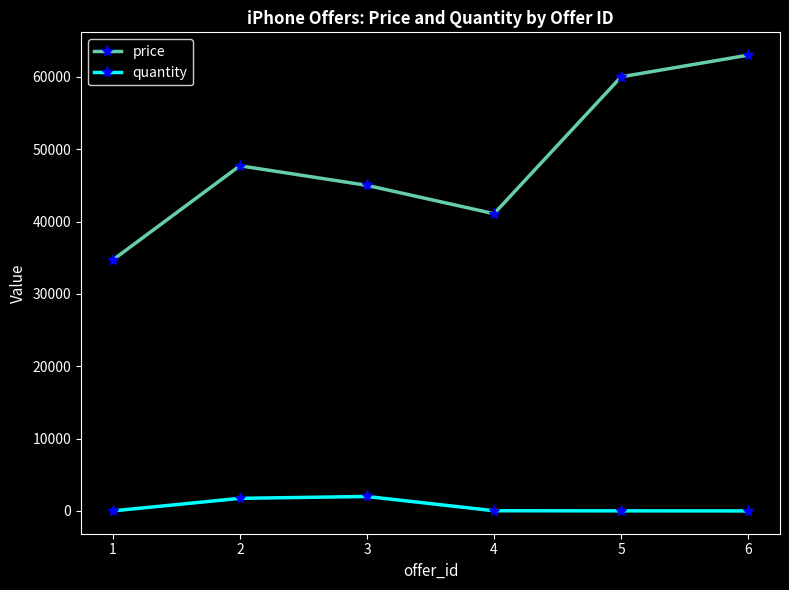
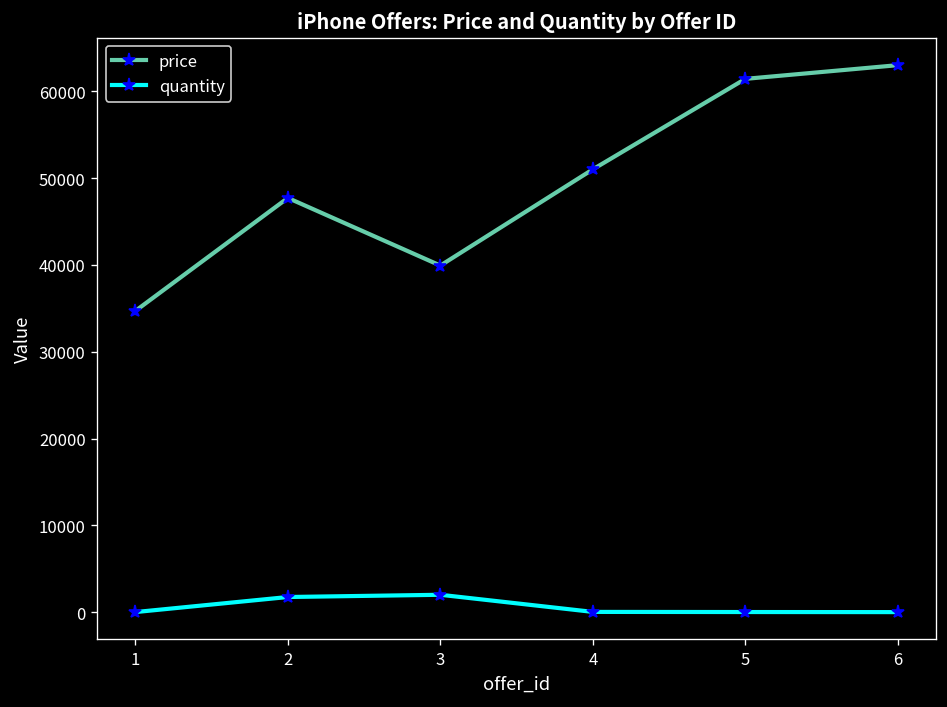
price, 3: 45000 -> 40000
price, 4: 41000 -> 51000
price, 5: 60000 -> 61000
